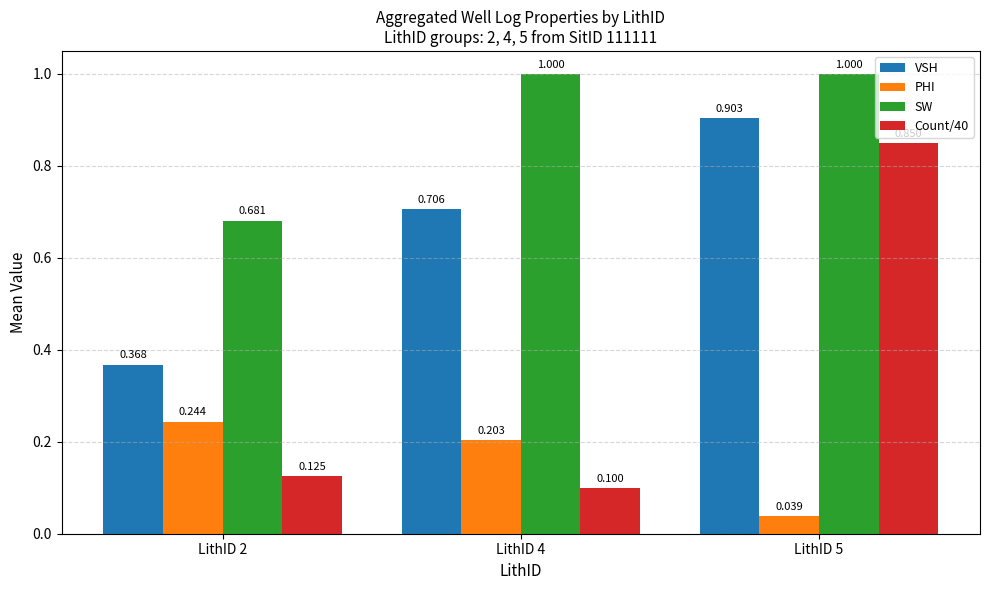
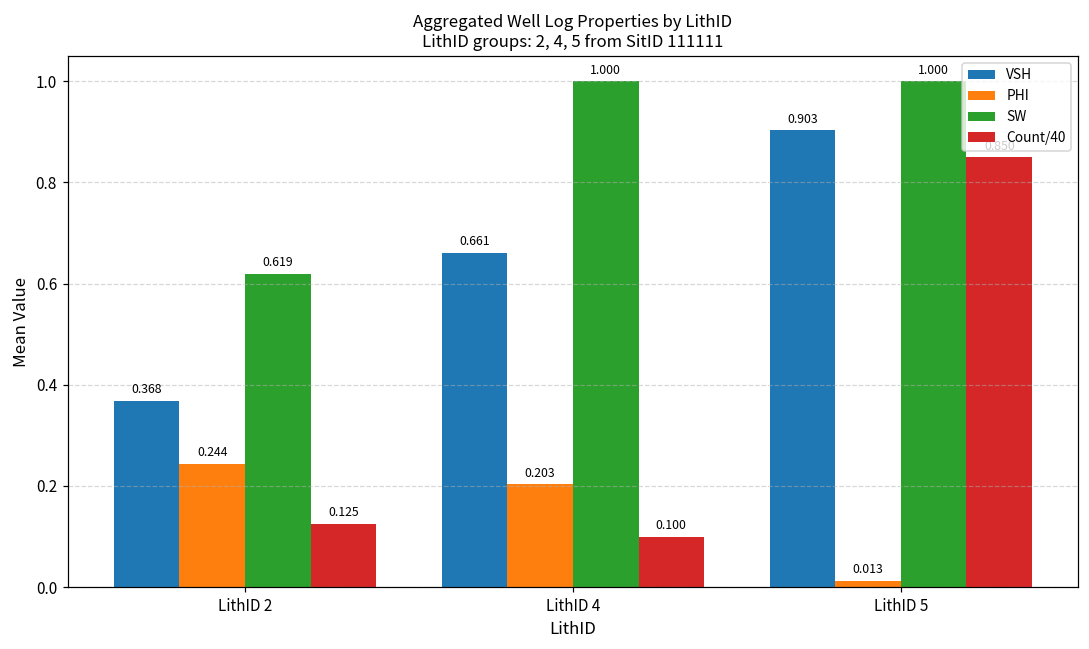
SW, LithID 2: 0.681 -> 0.619
VSH, LithID 4: 0.706 -> 0.661
PHI, LithID 5: 0.039 -> 0.013
